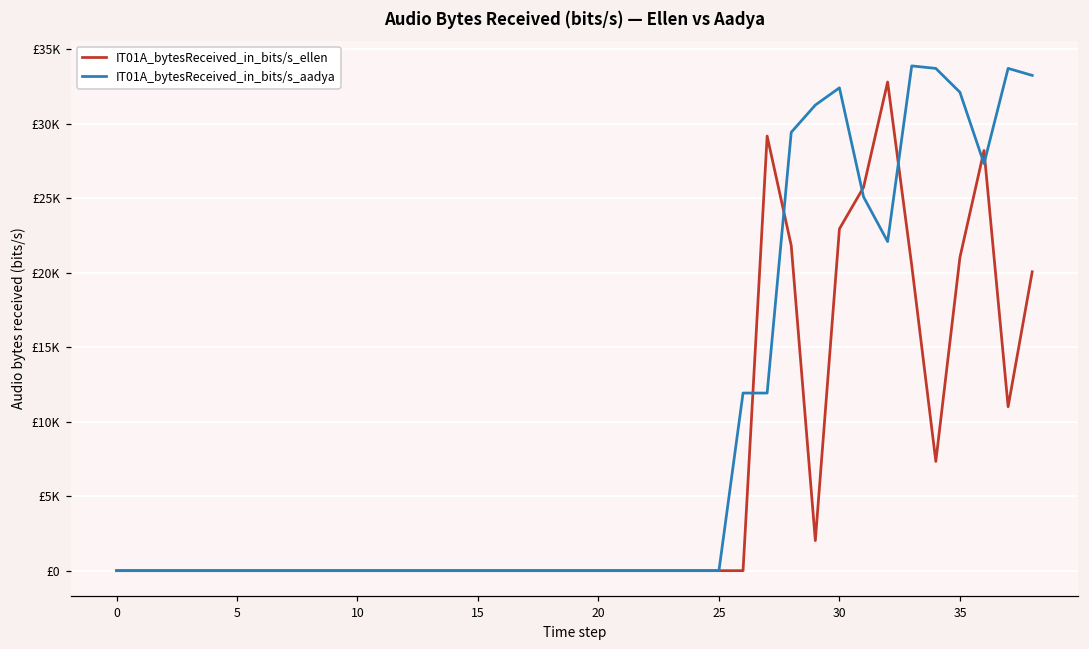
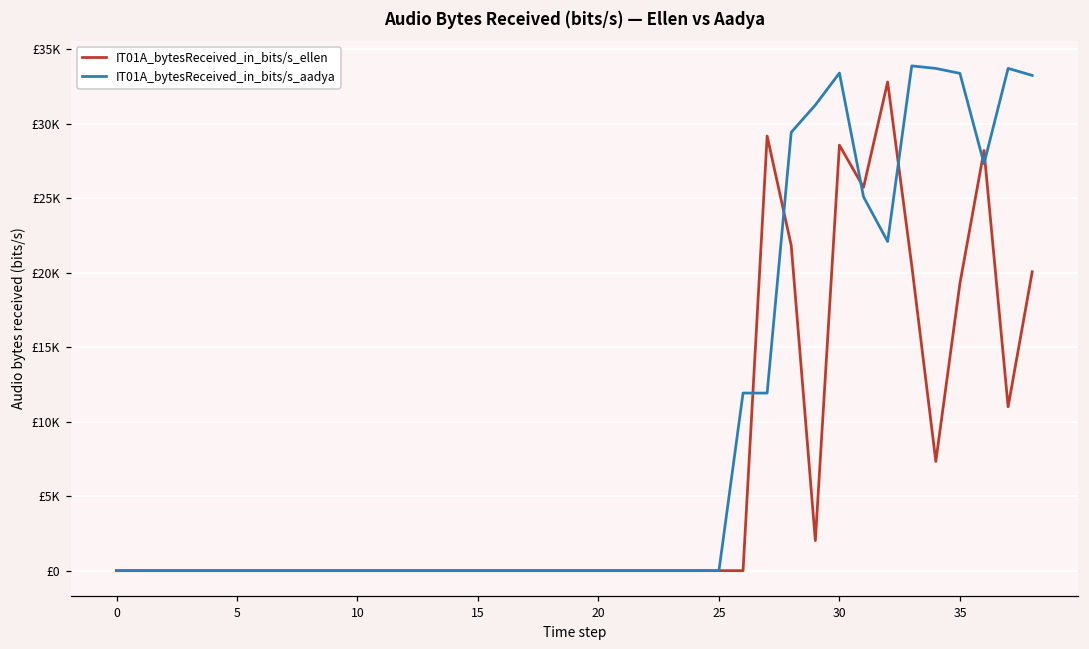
IT01A_bytesReceived_in_bits/s_ellen, 30: £22900 -> £28500
IT01A_bytesReceived_in_bits/s_aadya, 30: £32400 -> £33400
IT01A_bytesReceived_in_bits/s_ellen, 35: £21000 -> £19300
IT01A_bytesReceived_in_bits/s_aadya, 35: £32100 -> £33400
